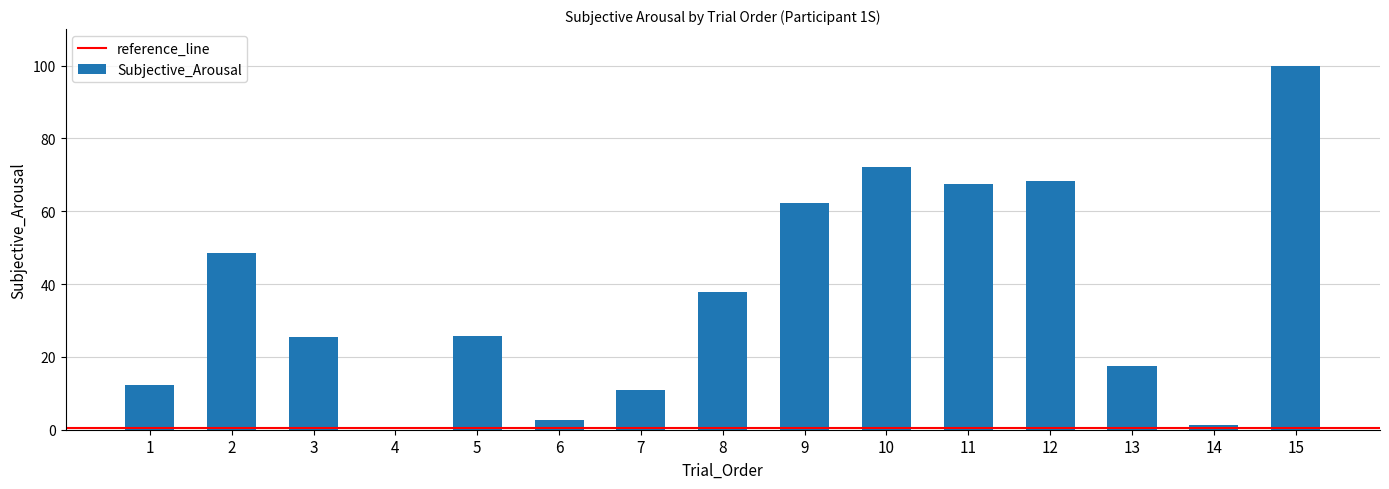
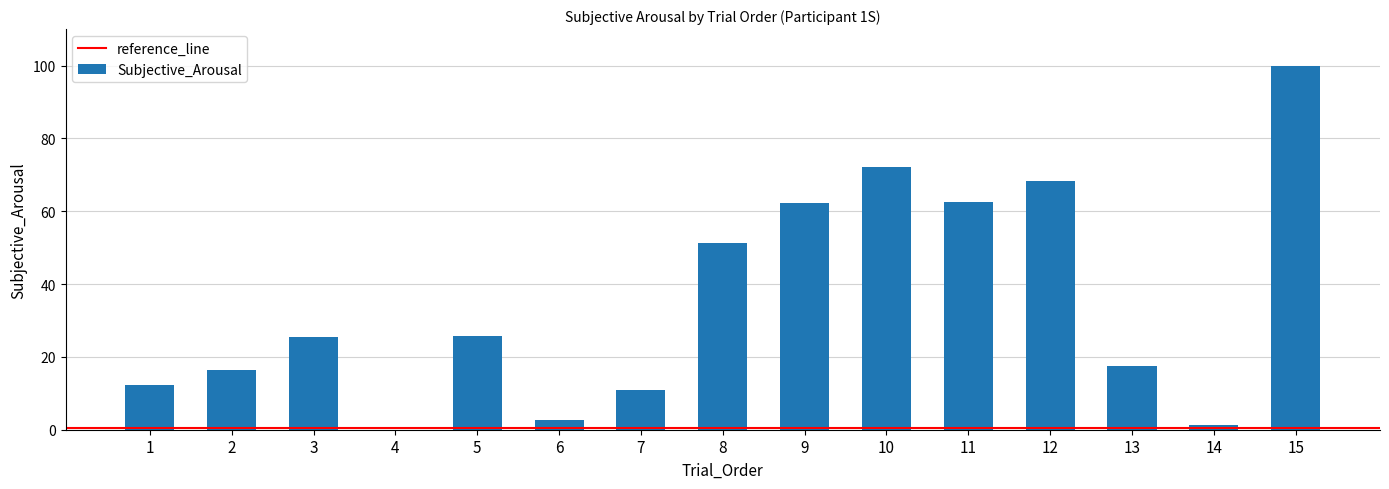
2: 49 -> 16
8: 38 -> 51
11: 67 -> 63
